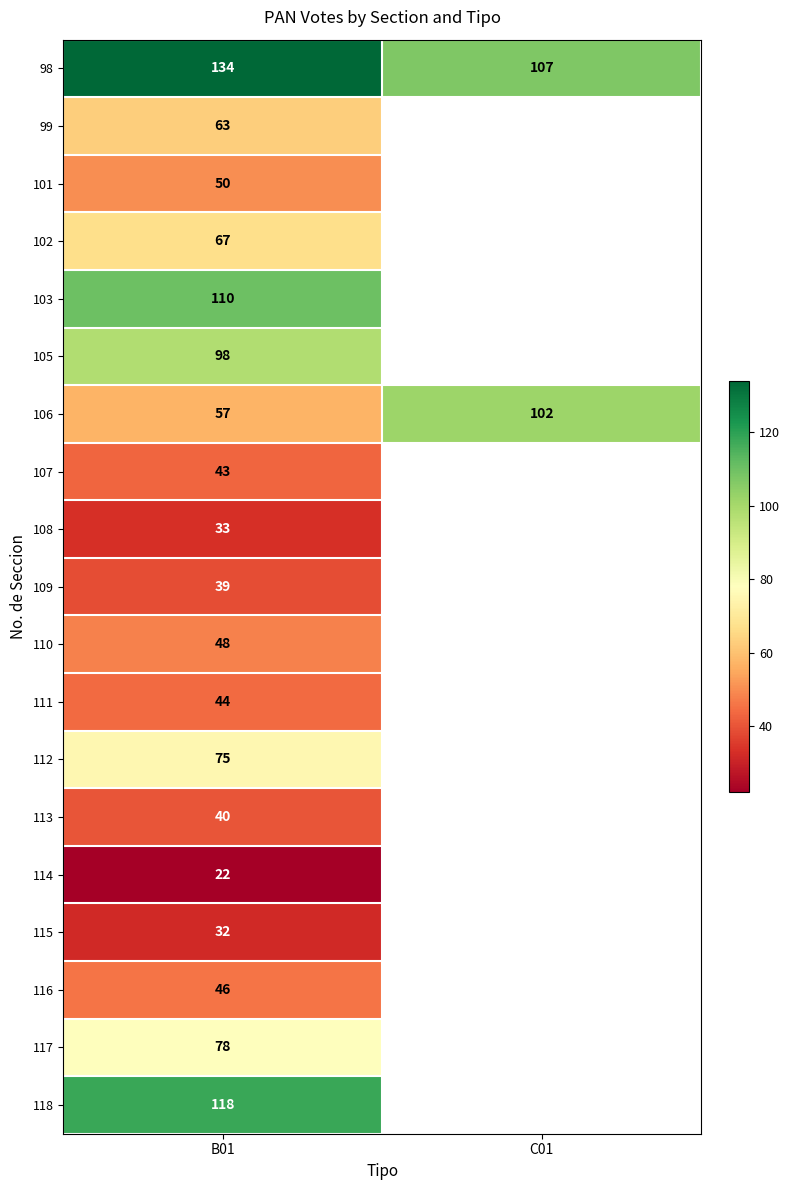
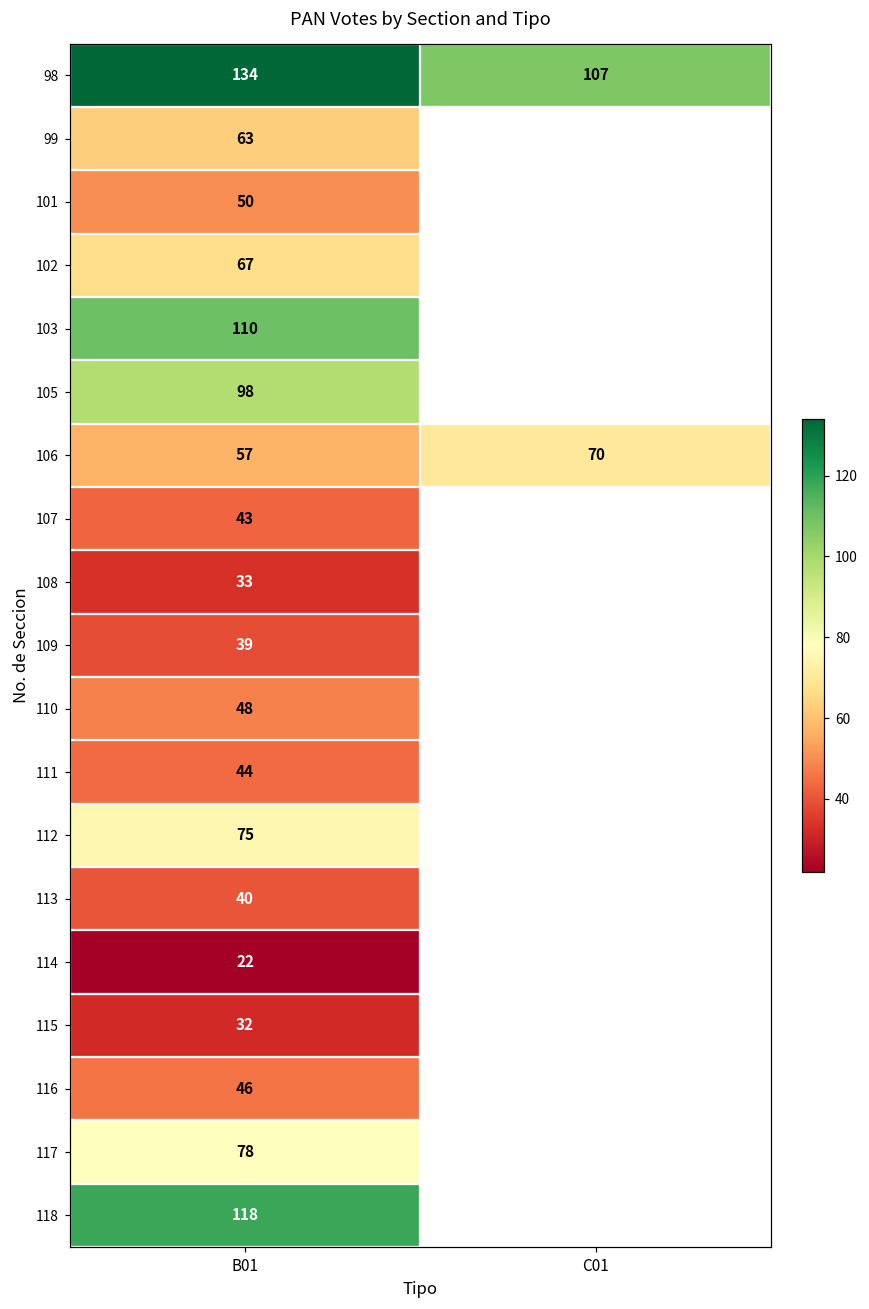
106, C01: 102 -> 70
